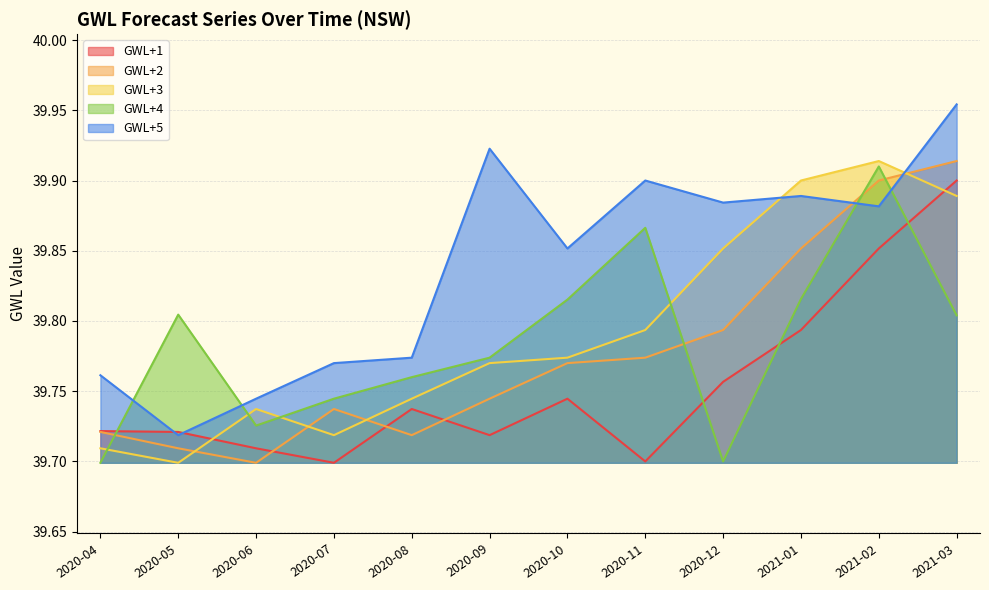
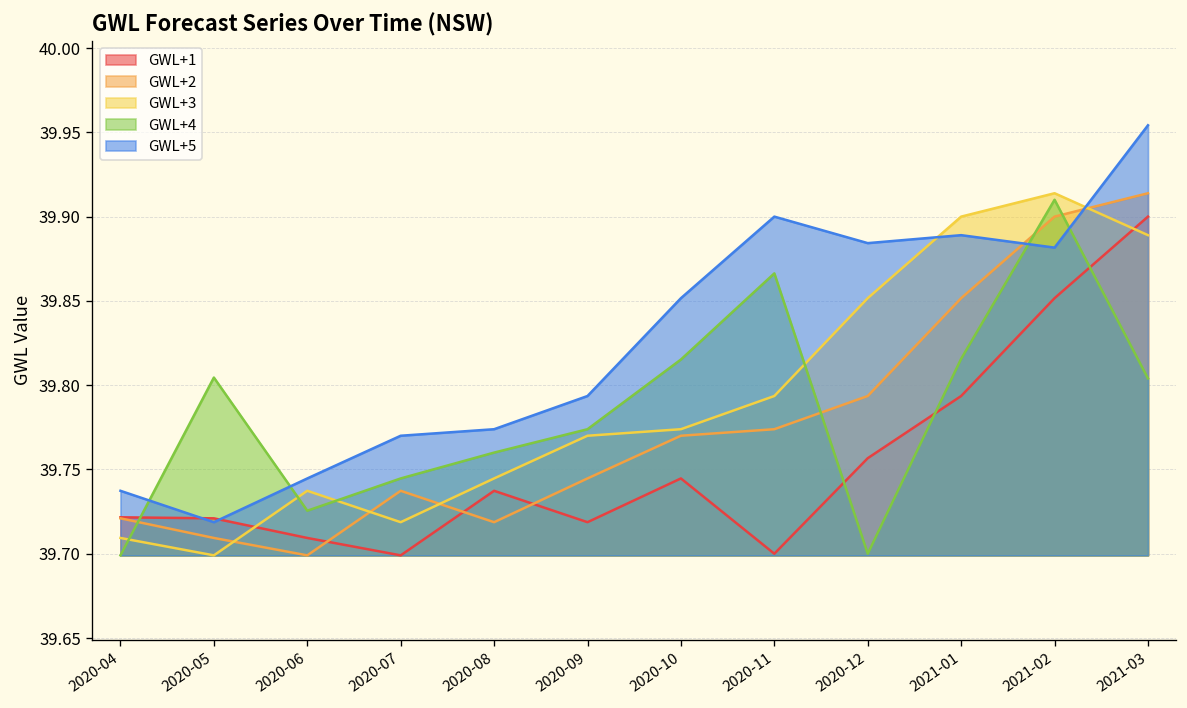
GWL+5, 2020-04: 39.761 -> 39.737
GWL+5, 2020-09: 39.923 -> 39.794
